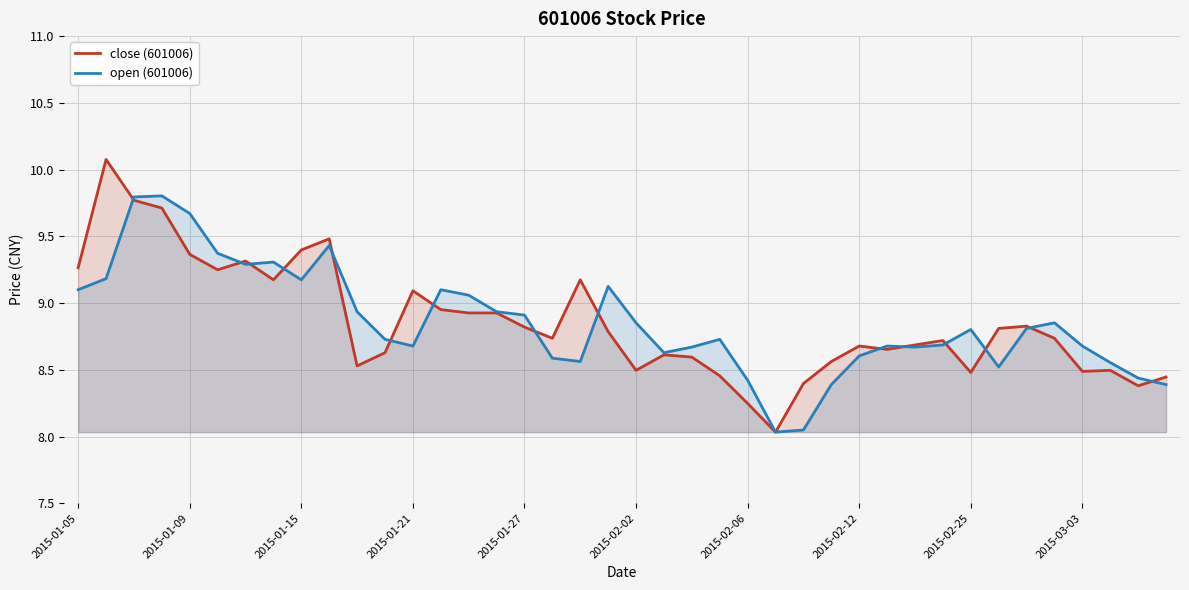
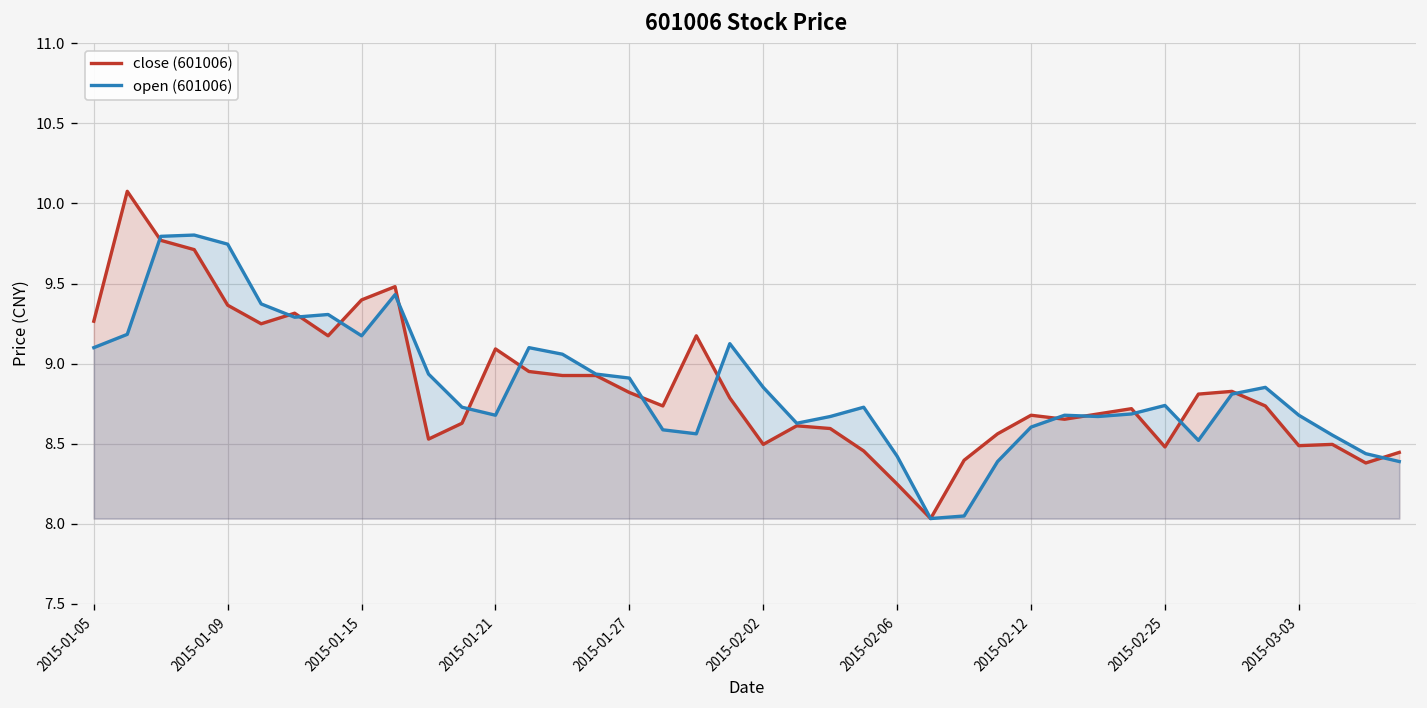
open (601006), 2015-01-09: 9.67 -> 9.75
open (601006), 2015-02-25: 8.80 -> 8.74
